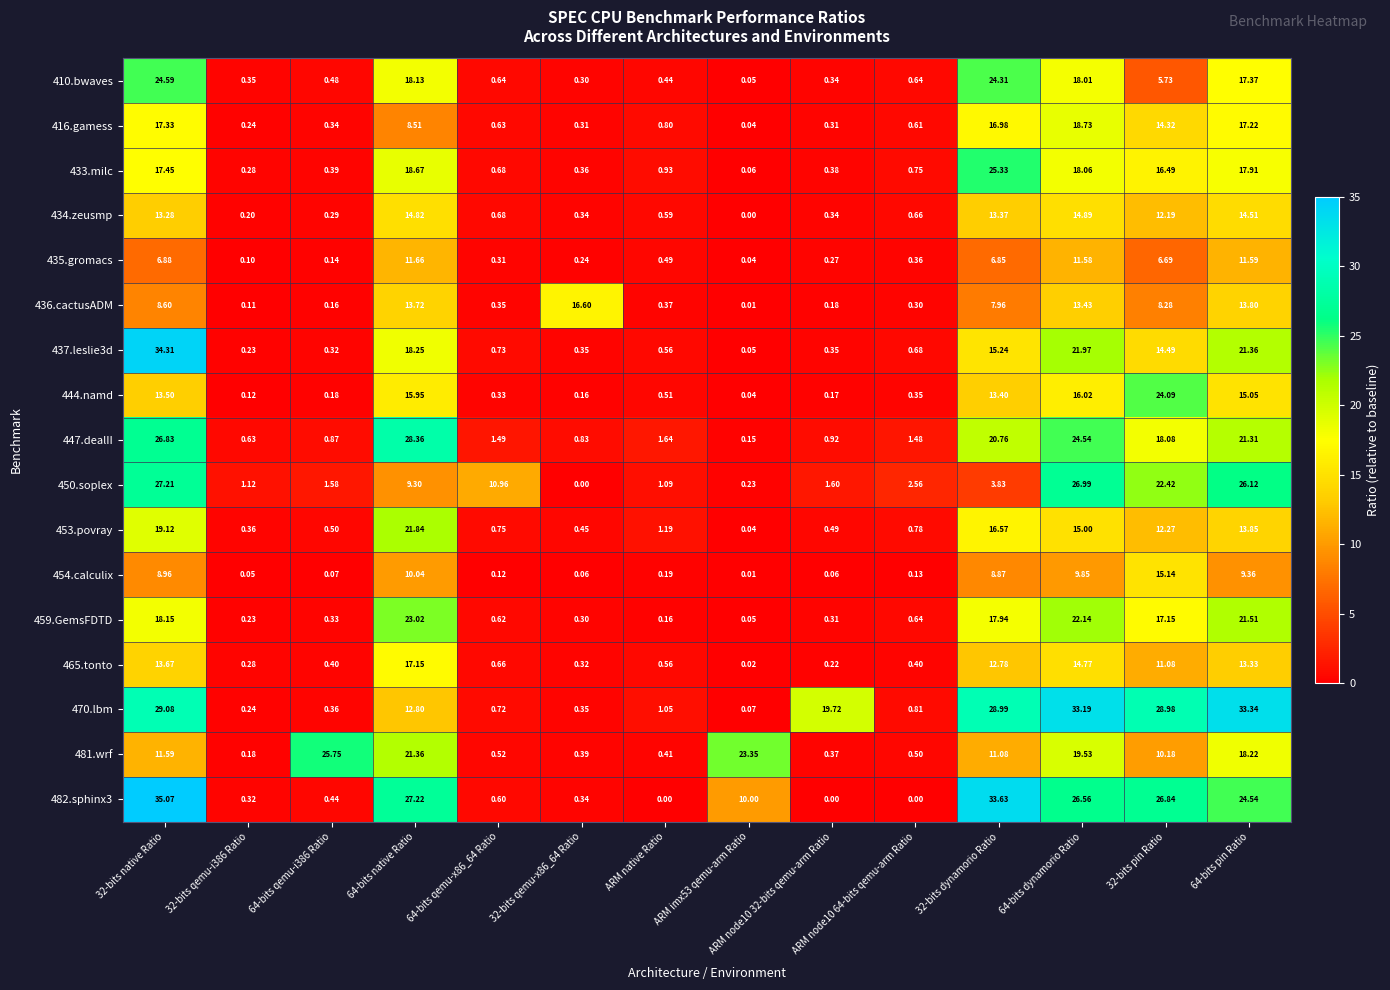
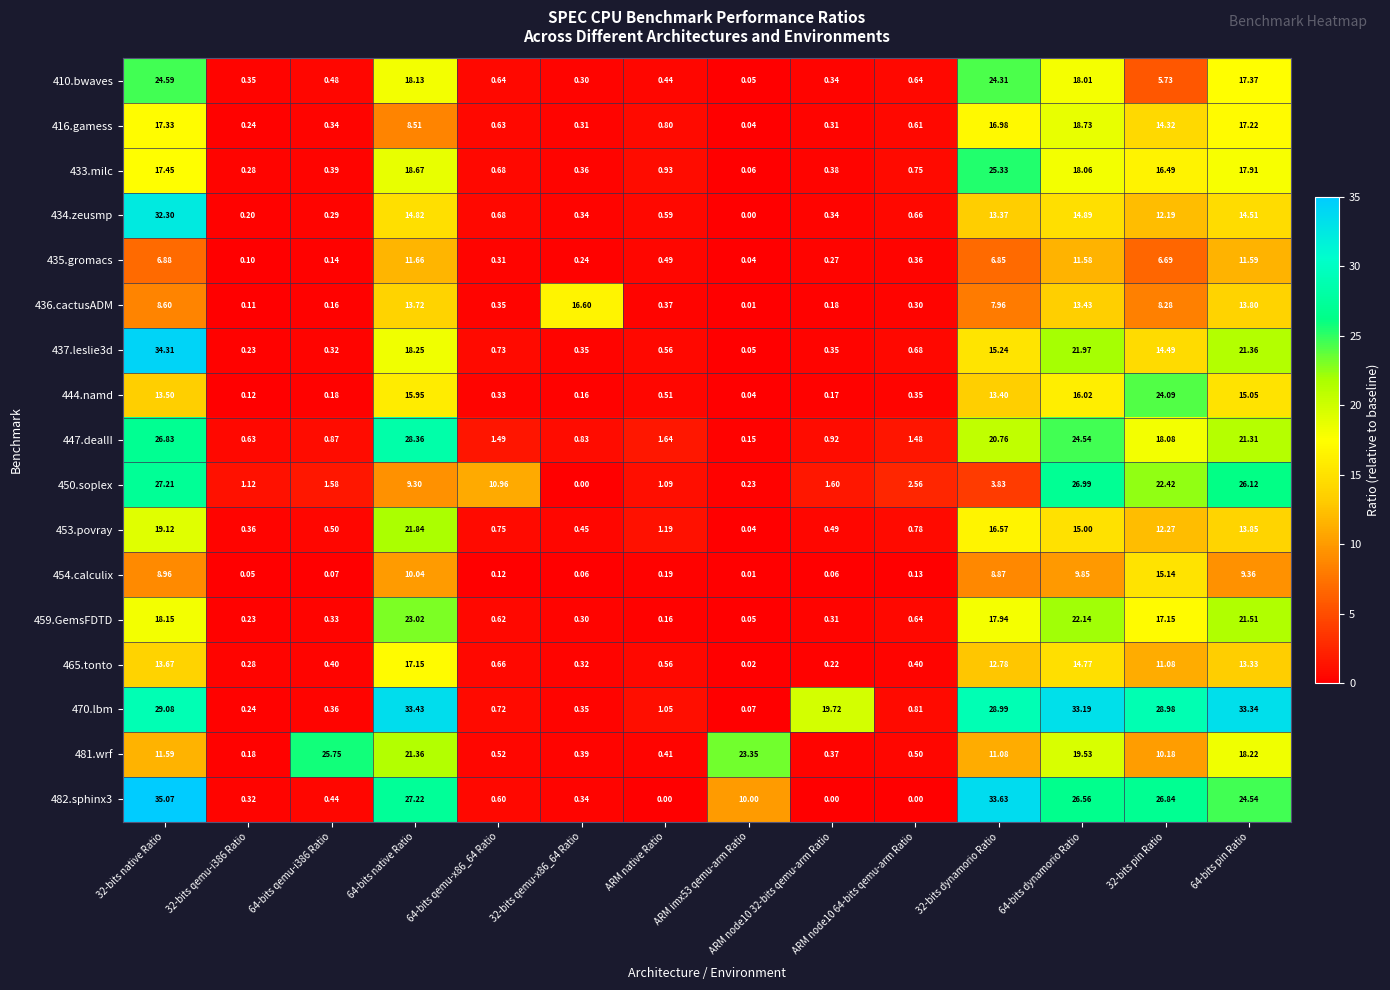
434.zeusmp, 32-bits native Ratio: 13.28 -> 32.30
470.lbm, 64-bits native Ratio: 12.80 -> 33.43
